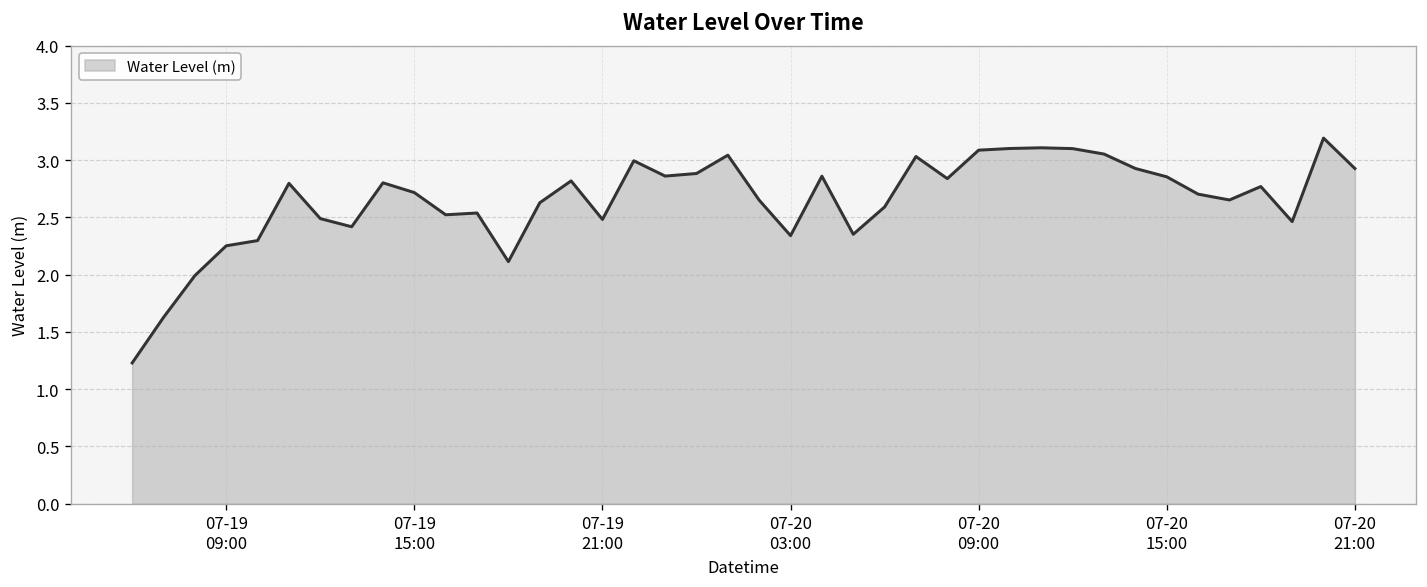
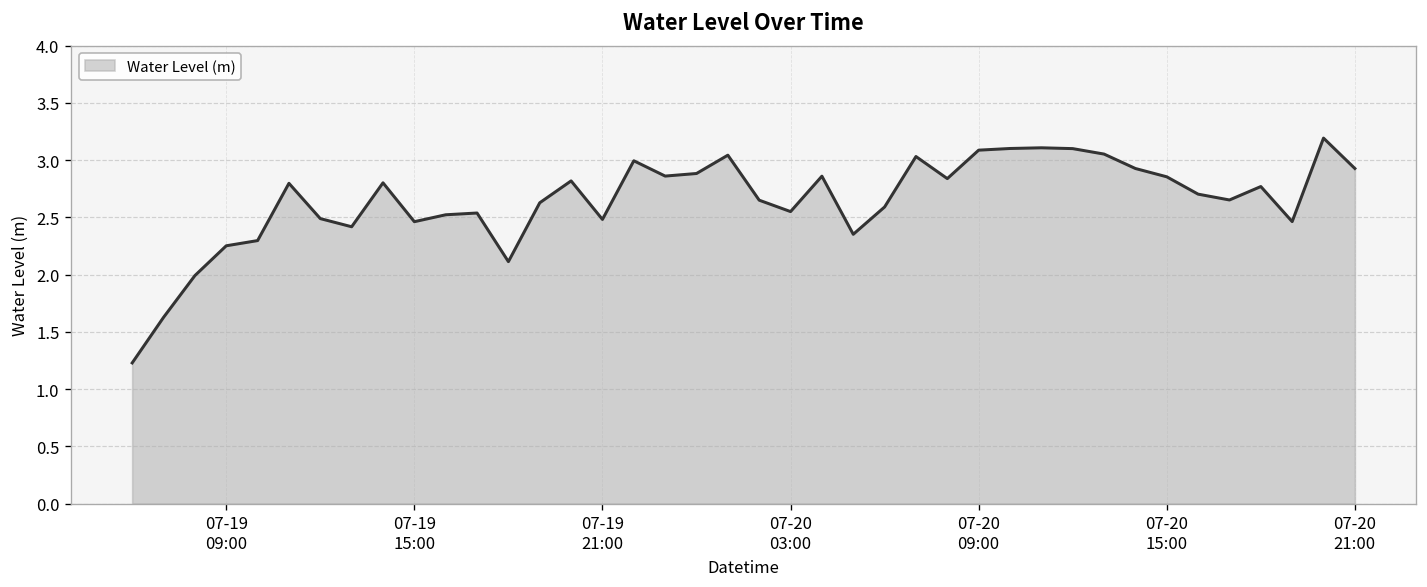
07-19 15:00: 2.7 -> 2.5
07-20 03:00: 2.3 -> 2.6
